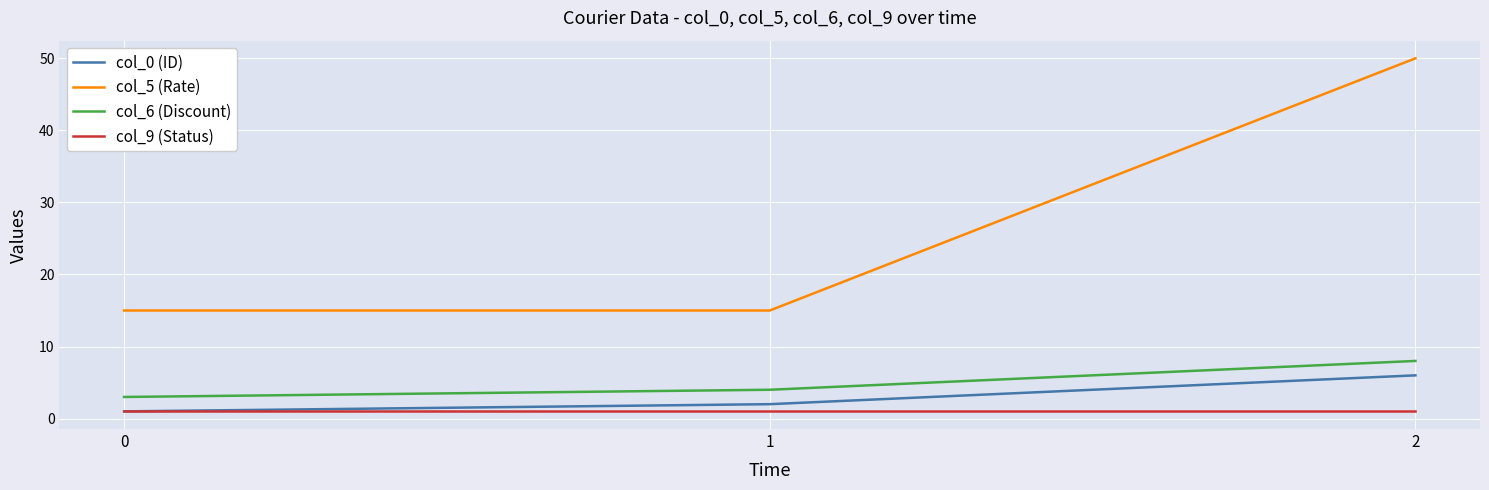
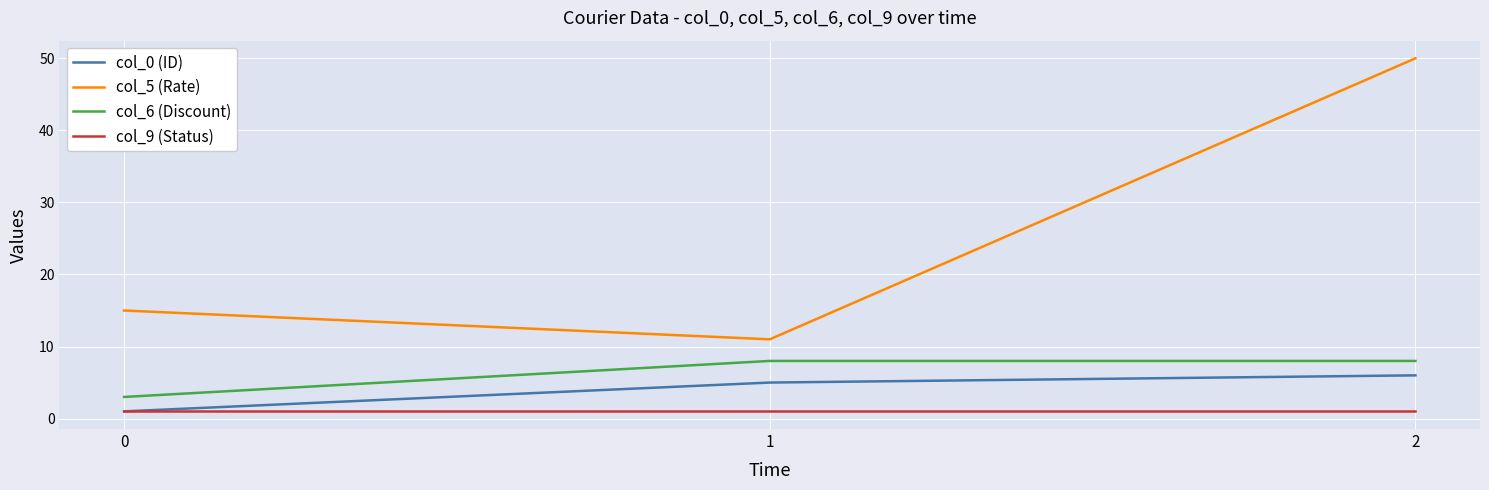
col_0 (ID), 1: 2 -> 5
col_5 (Rate), 1: 15 -> 11
col_6 (Discount), 1: 4 -> 8
